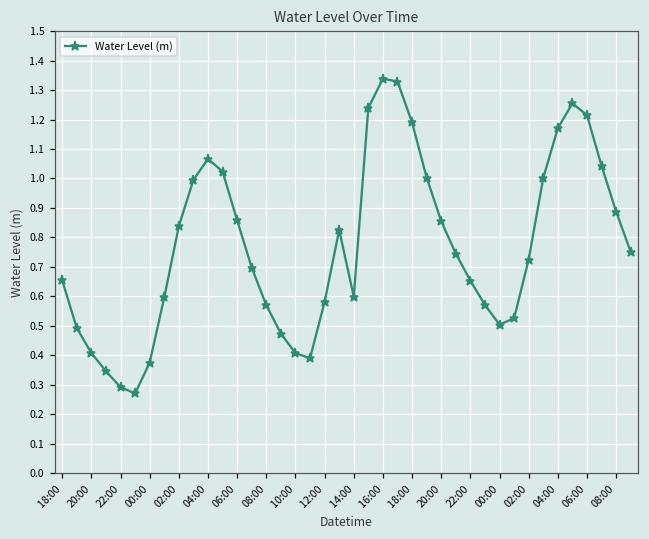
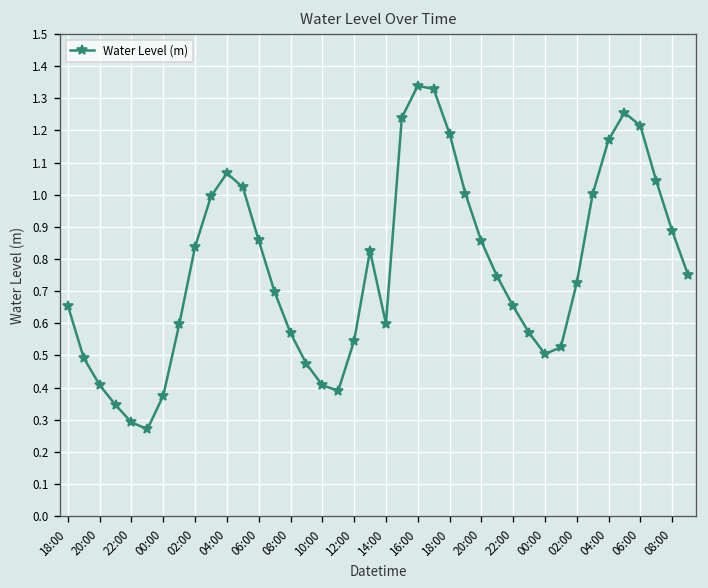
12:00: 0.58 -> 0.55
